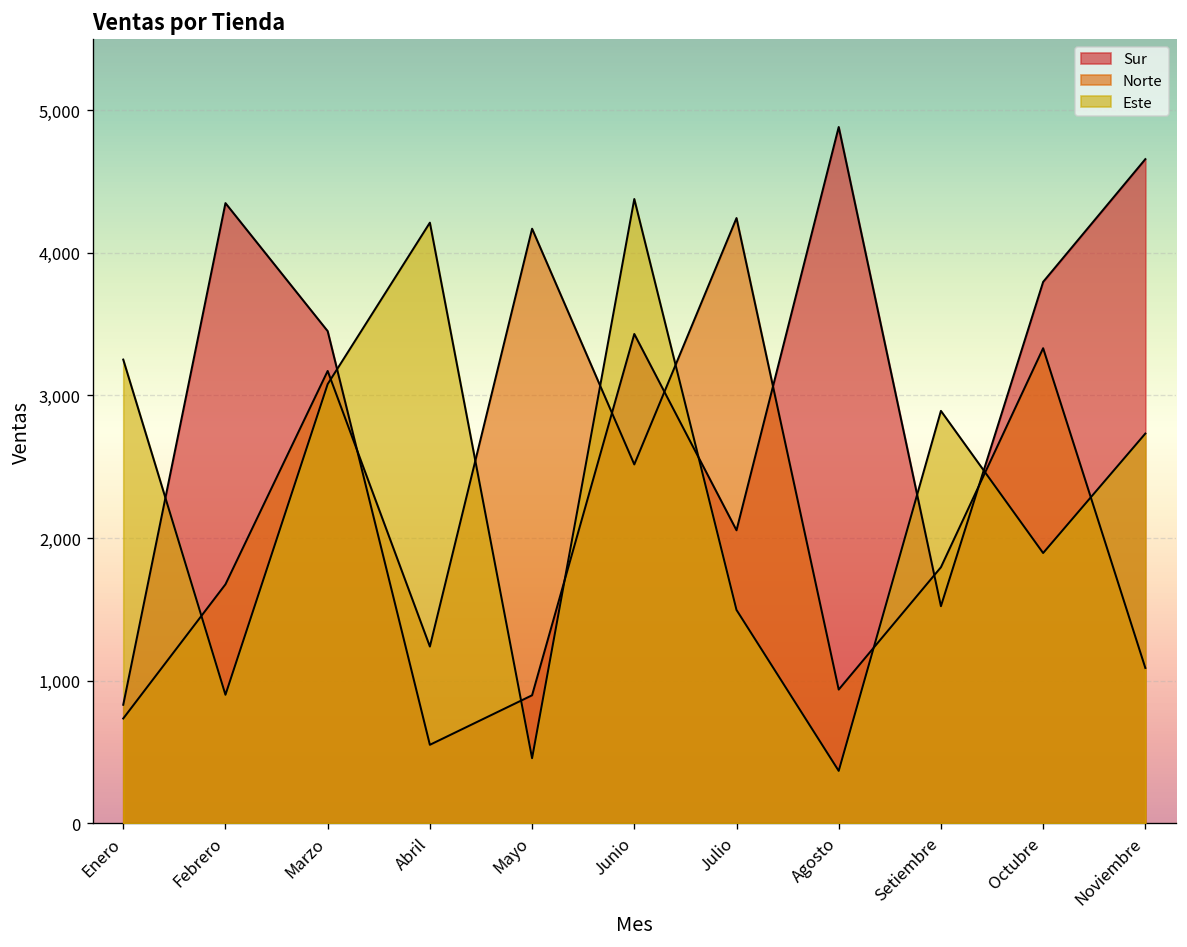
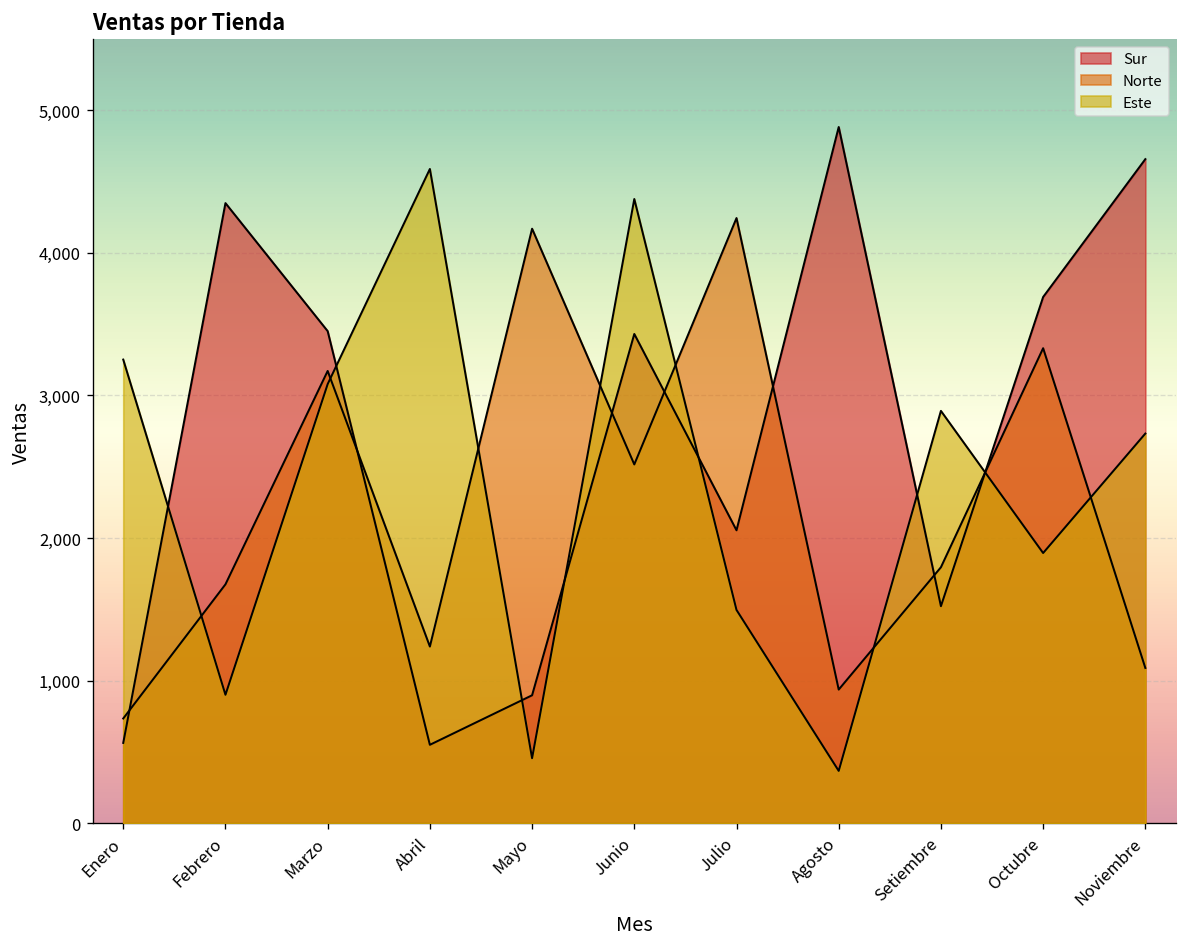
Sur, Enero: 830 -> 560
Este, Abril: 4,210 -> 4,590
Sur, Octubre: 3,800 -> 3,690
